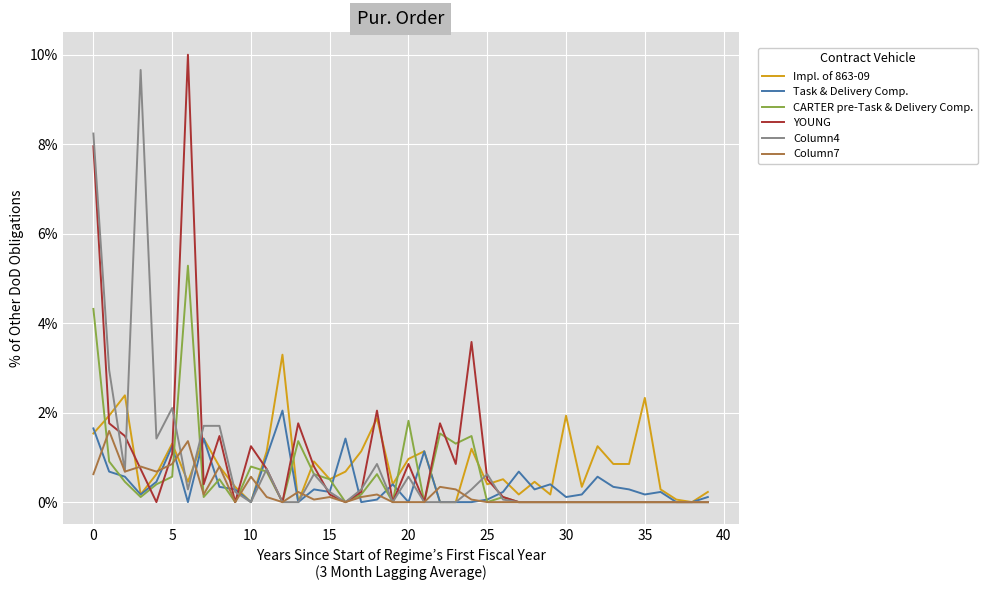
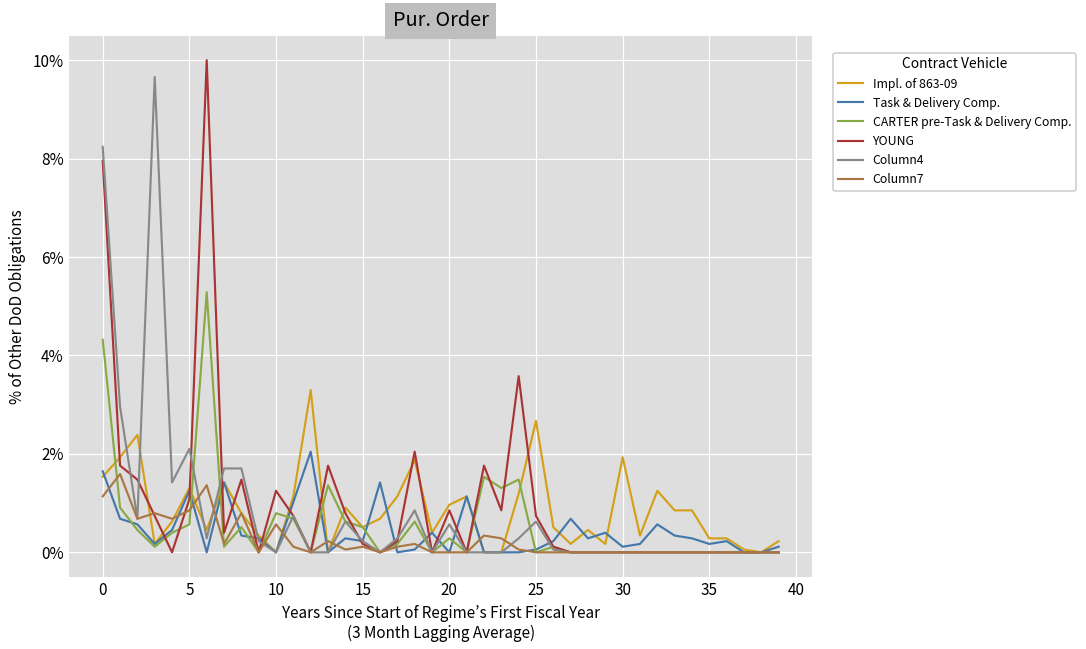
Column7, 0: 0.6% -> 1.1%
CARTER pre-Task & Delivery Comp., 20: 1.8% -> 0.3%
Impl. of 863-09, 25: 0.4% -> 2.7%
YOUNG, 25: 0.5% -> 0.7%
Impl. of 863-09, 35: 2.3% -> 0.3%
